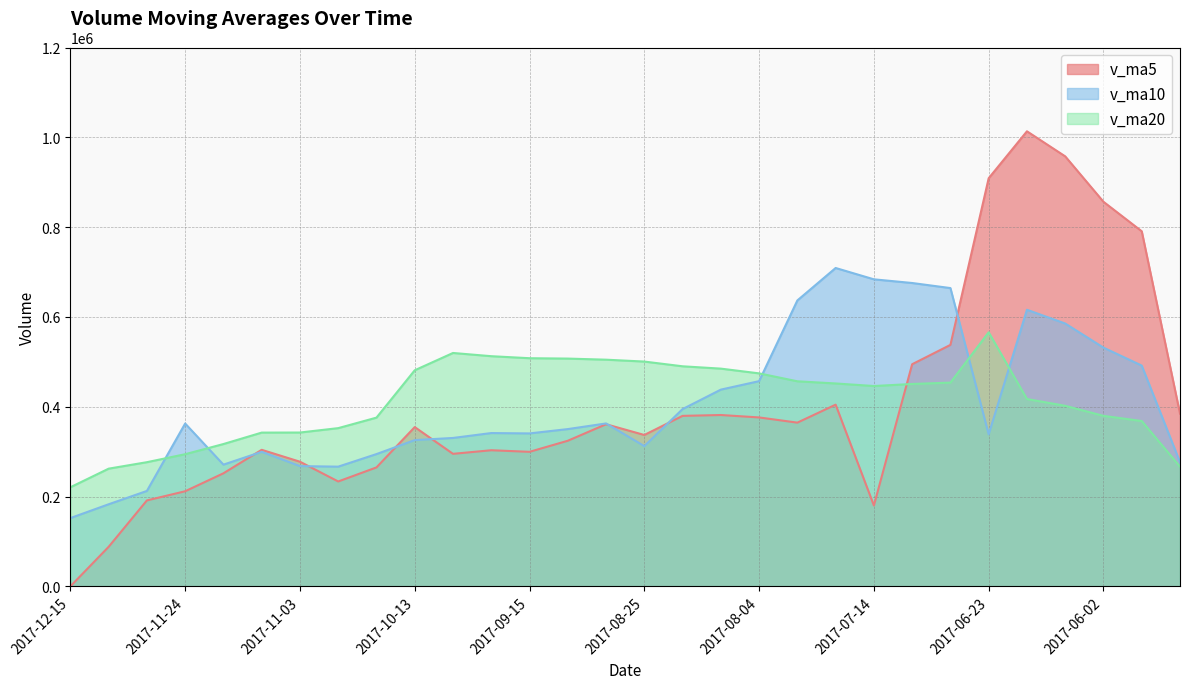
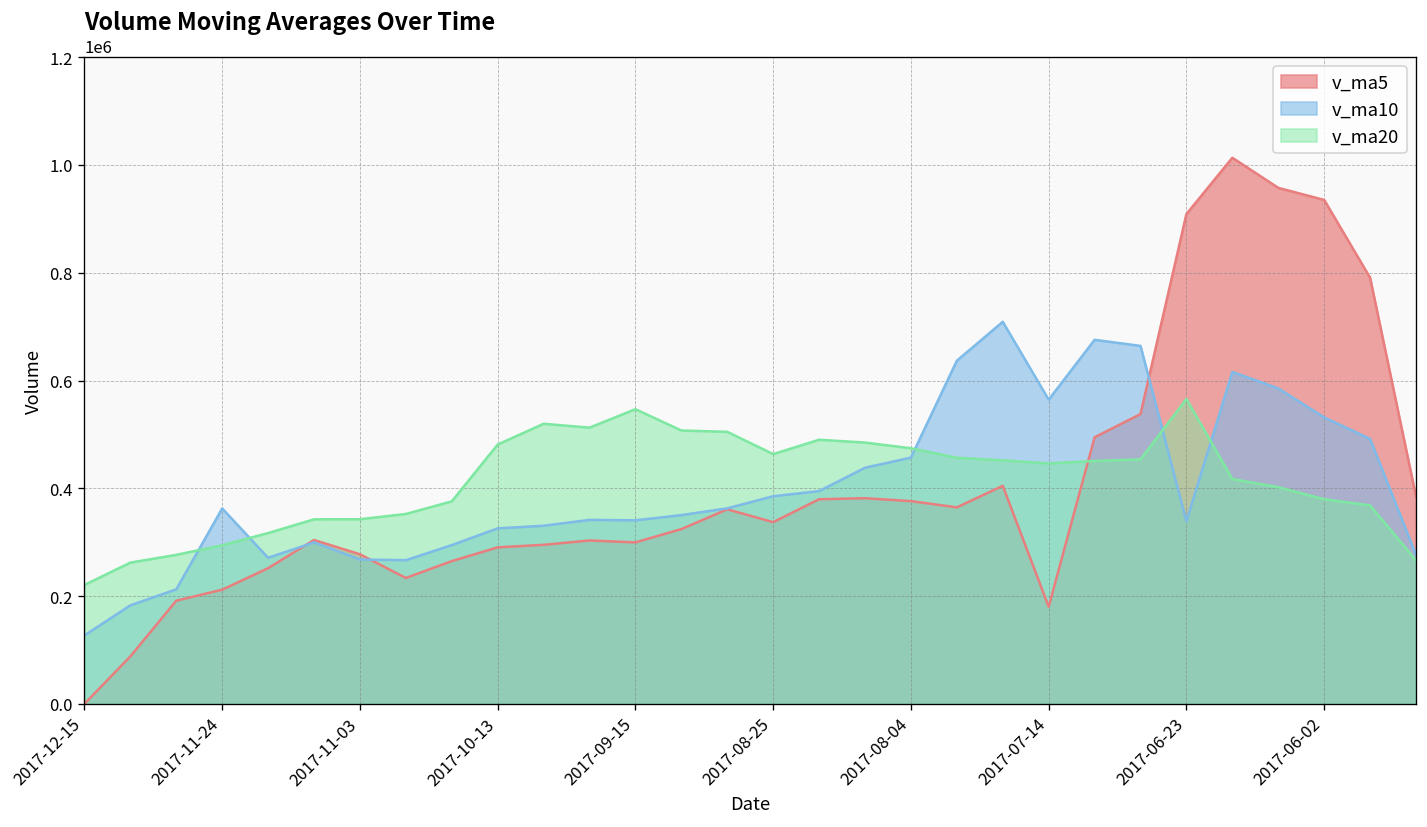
v_ma10, 2017-12-15: 150000 -> 130000
v_ma5, 2017-10-13: 350000 -> 290000
v_ma20, 2017-09-15: 510000 -> 550000
v_ma10, 2017-08-25: 310000 -> 390000
v_ma20, 2017-08-25: 500000 -> 460000
v_ma10, 2017-07-14: 680000 -> 560000
v_ma5, 2017-06-02: 860000 -> 940000
